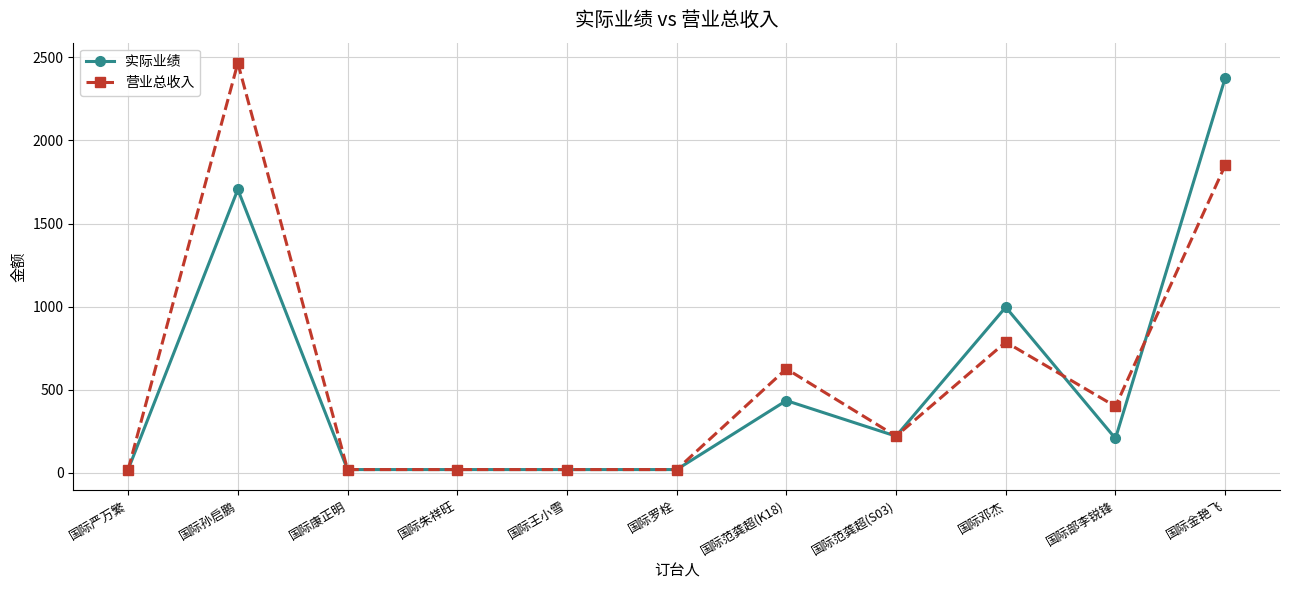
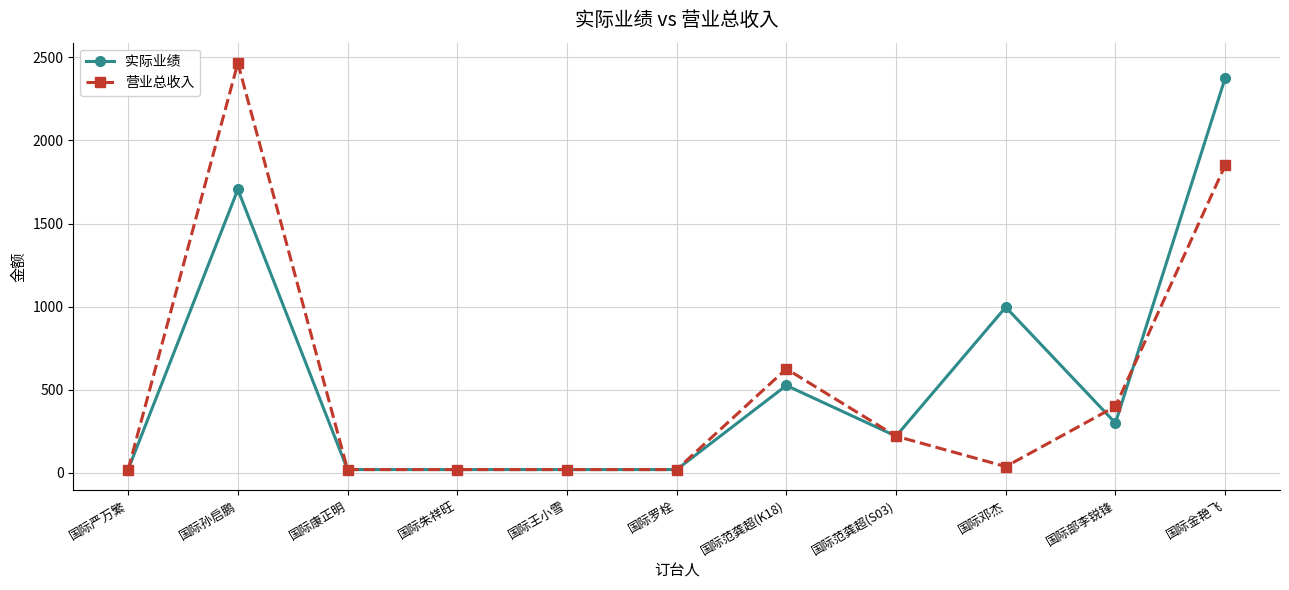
实际业绩, 国际范龚超(K18): 440 -> 530
营业总收入, 国际邓杰: 790 -> 40
实际业绩, 国际部李锐锋: 210 -> 300
